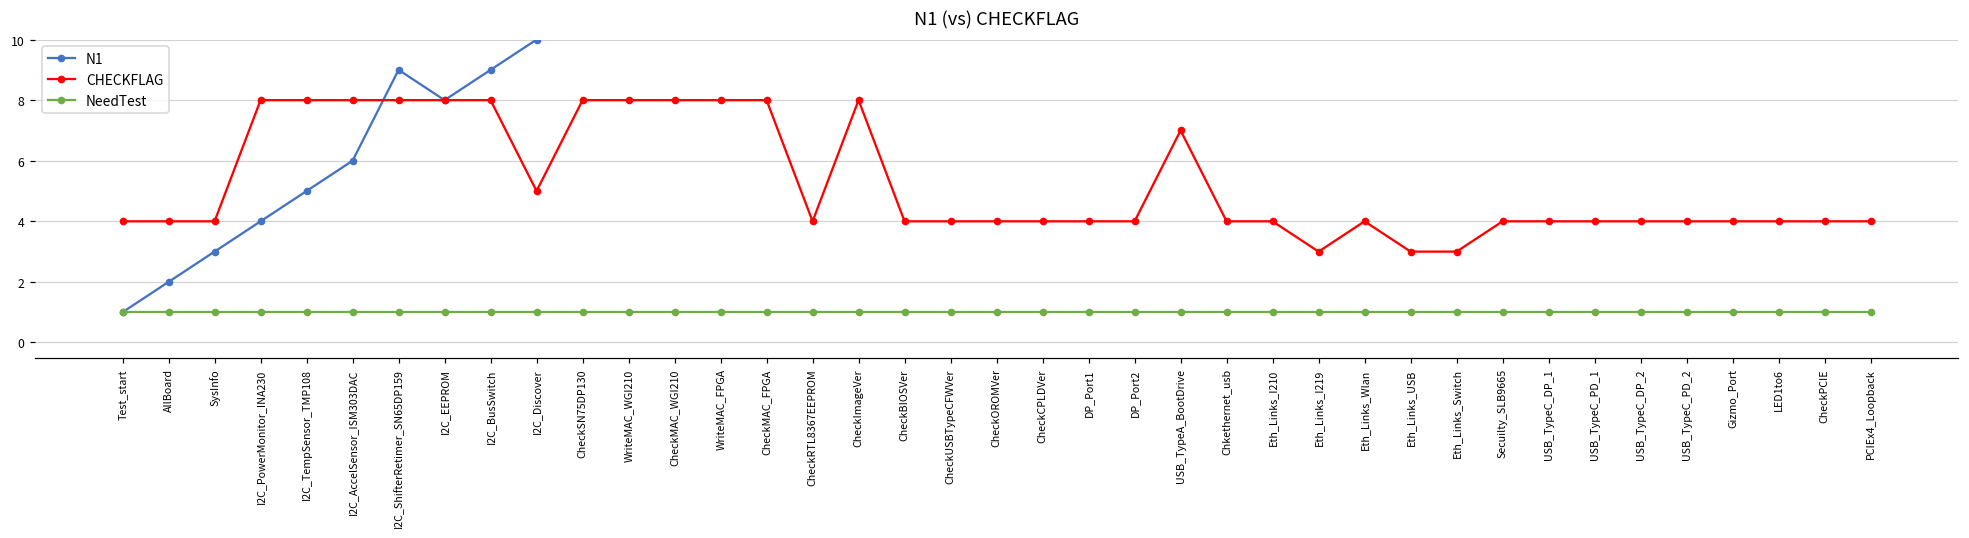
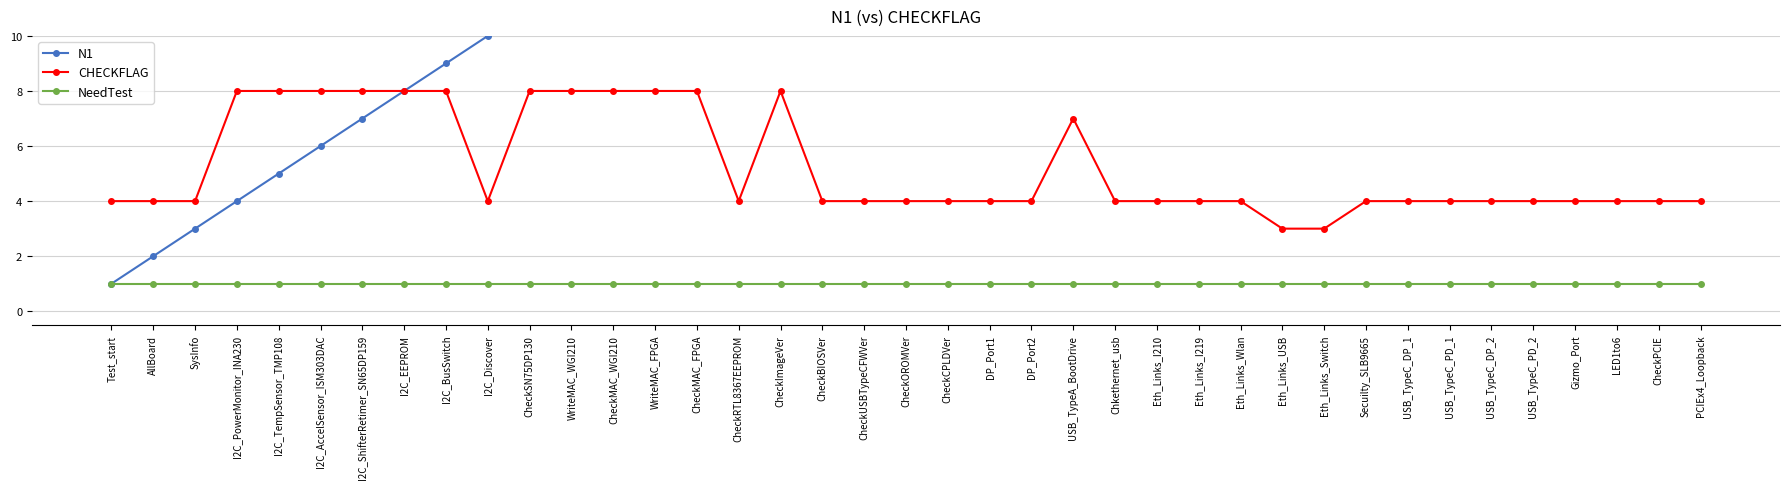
N1, I2C_ShifterRetimer_SN65DP159: 9 -> 7
CHECKFLAG, I2C_Discover: 5 -> 4
CHECKFLAG, Eth_Links_I219: 3 -> 4
